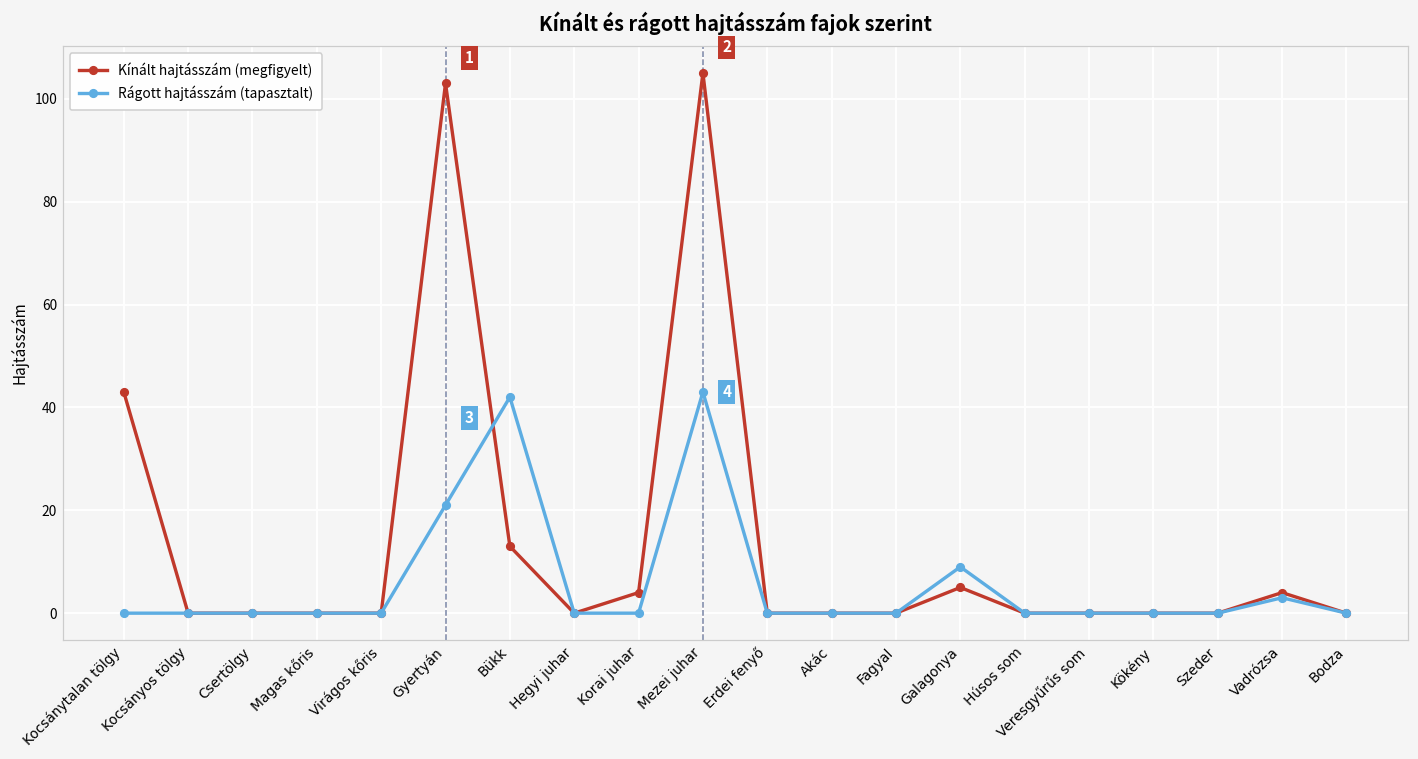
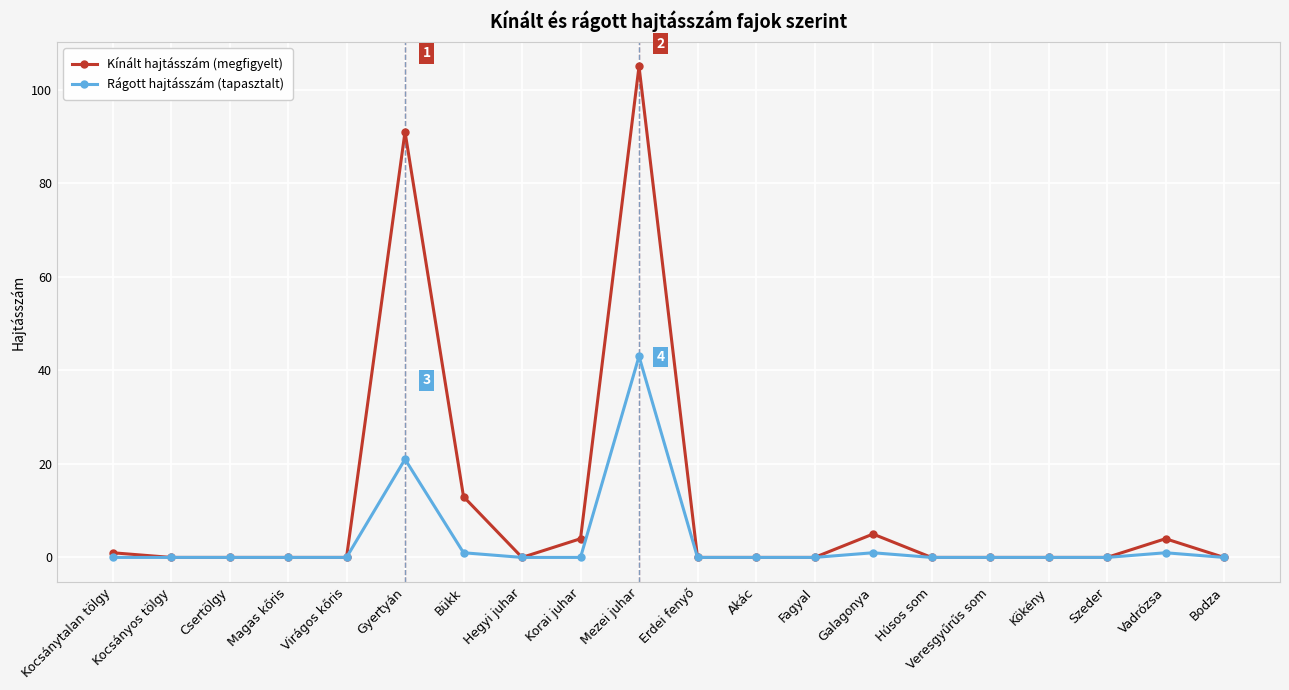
Kínált hajtásszám (megfigyelt), Kocsánytalan tölgy: 43 -> 1
Kínált hajtásszám (megfigyelt), Gyertyán: 103 -> 91
Rágott hajtásszám (tapasztalt), Bükk: 42 -> 1
Rágott hajtásszám (tapasztalt), Galagonya: 9 -> 1
Rágott hajtásszám (tapasztalt), Vadrózsa: 3 -> 1
